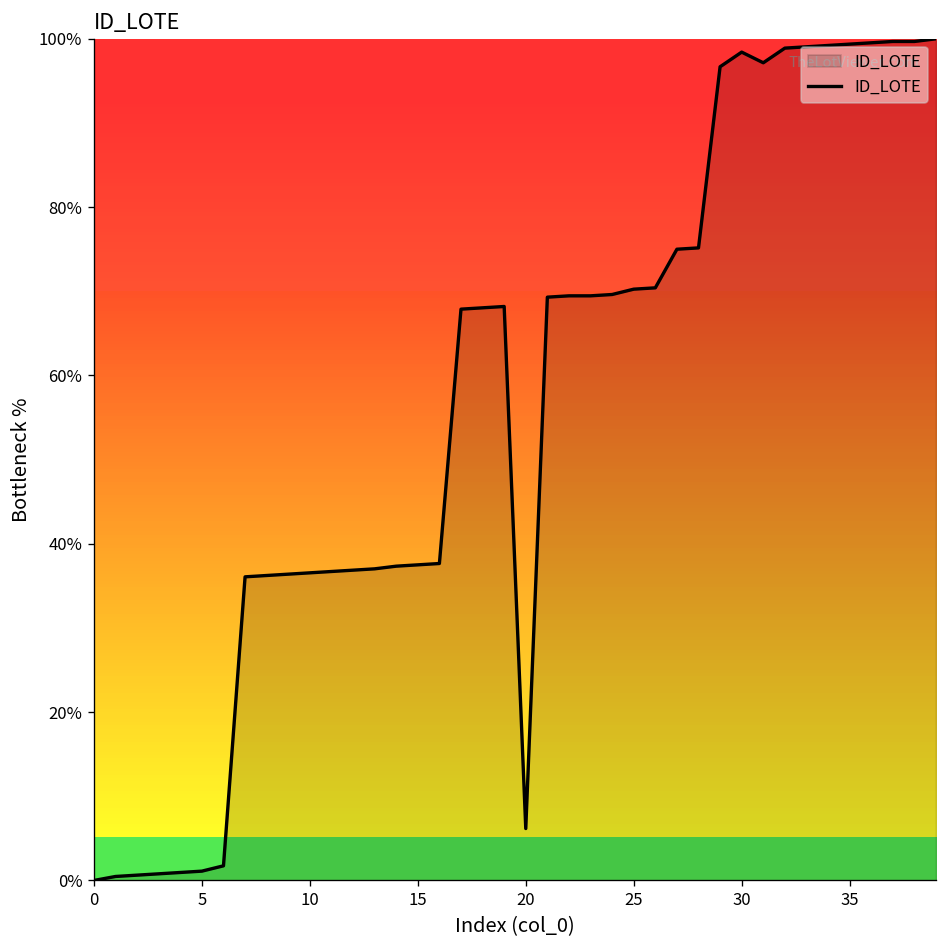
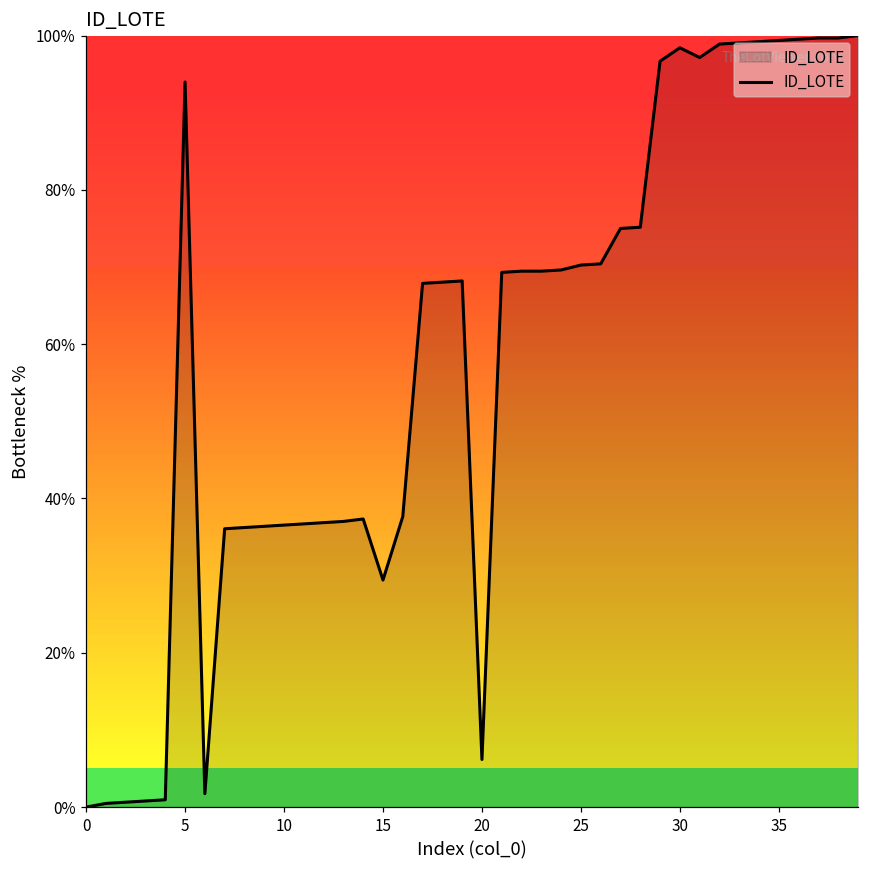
5: 1% -> 94%
15: 38% -> 29%
